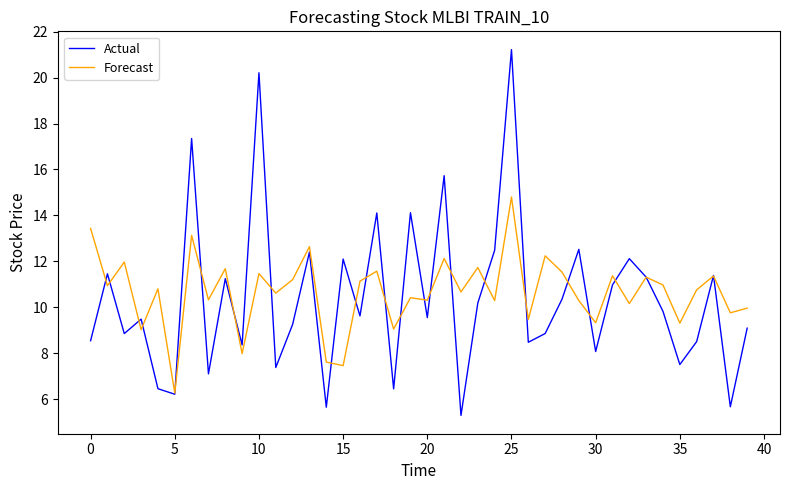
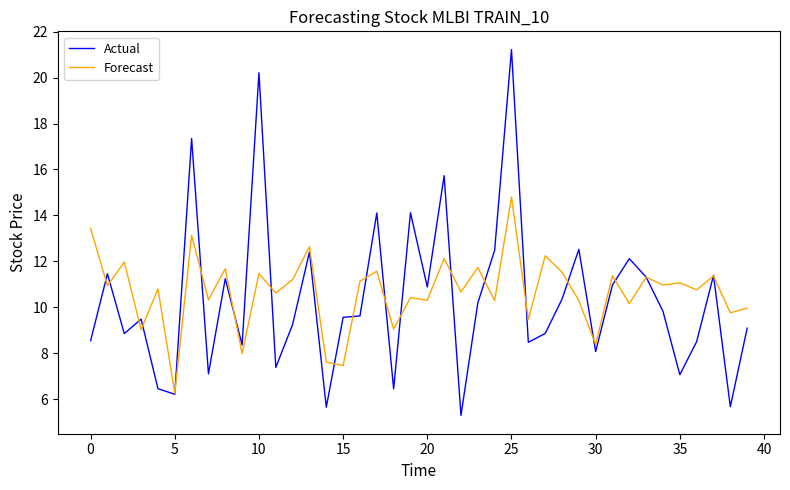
Actual, 15: 12.1 -> 9.6
Actual, 20: 9.6 -> 10.9
Forecast, 30: 9.3 -> 8.4
Actual, 35: 7.5 -> 7.1
Forecast, 35: 9.3 -> 11.1
